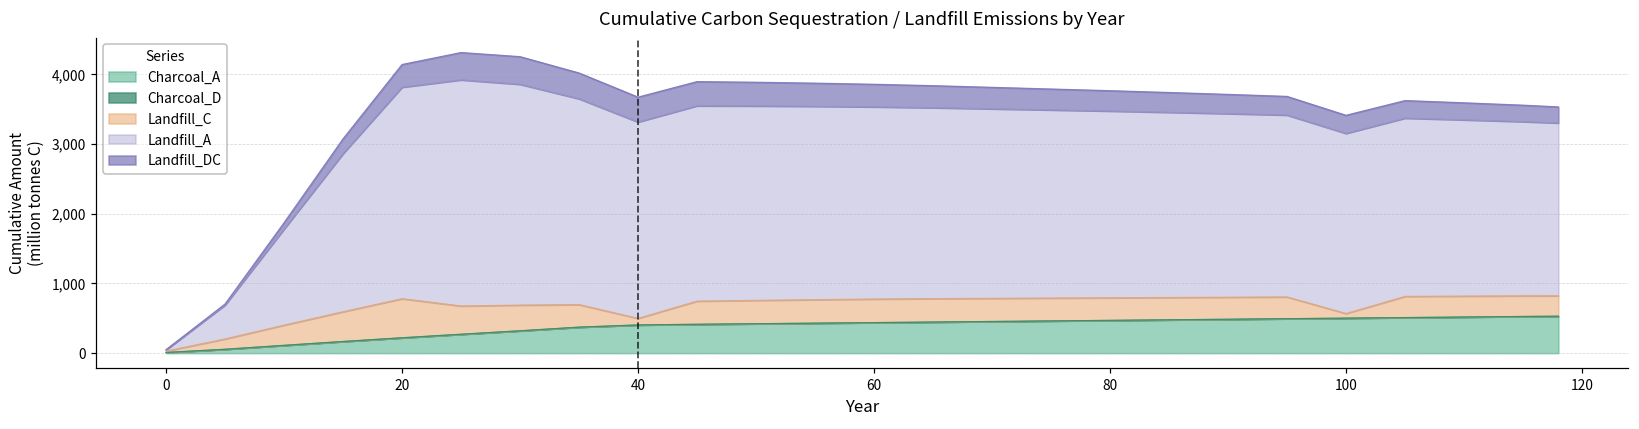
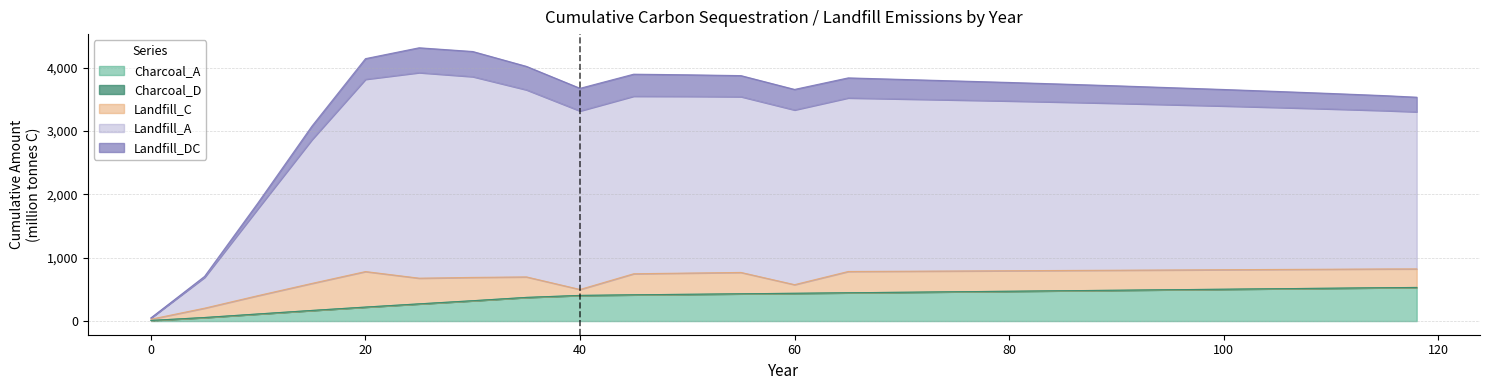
Landfill_C, 60: 300 -> 100
Landfill_C, 100: 100 -> 300
